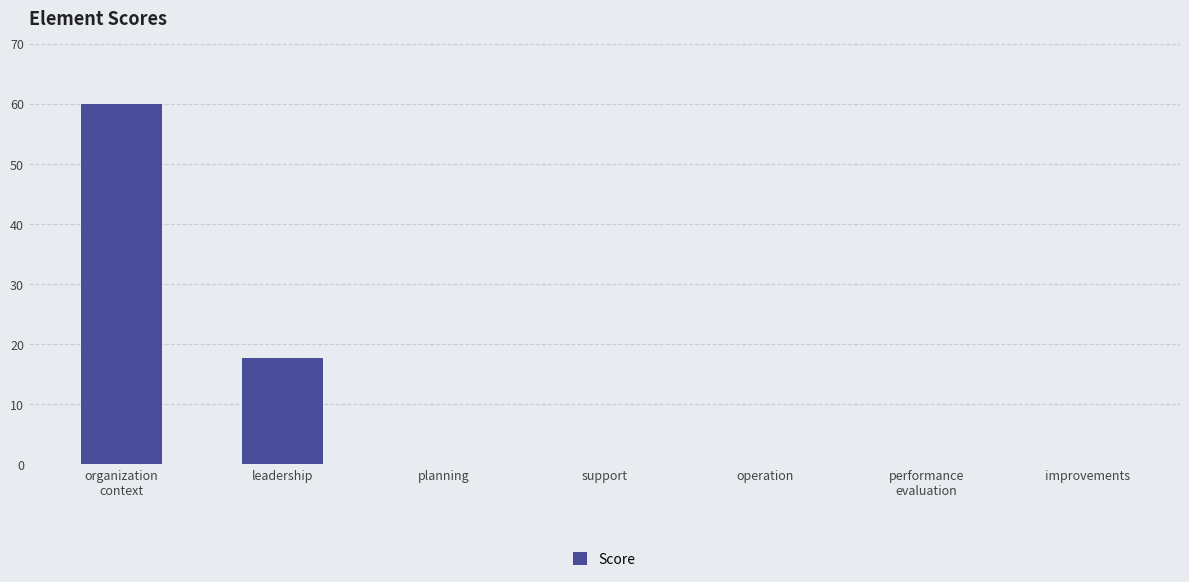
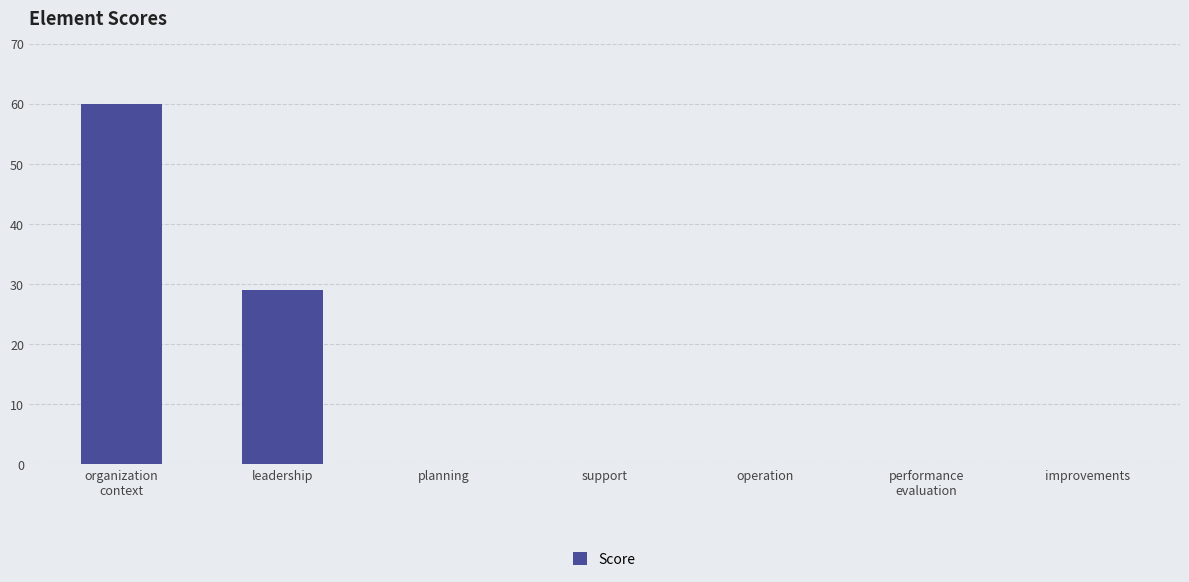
leadership: 18 -> 29
